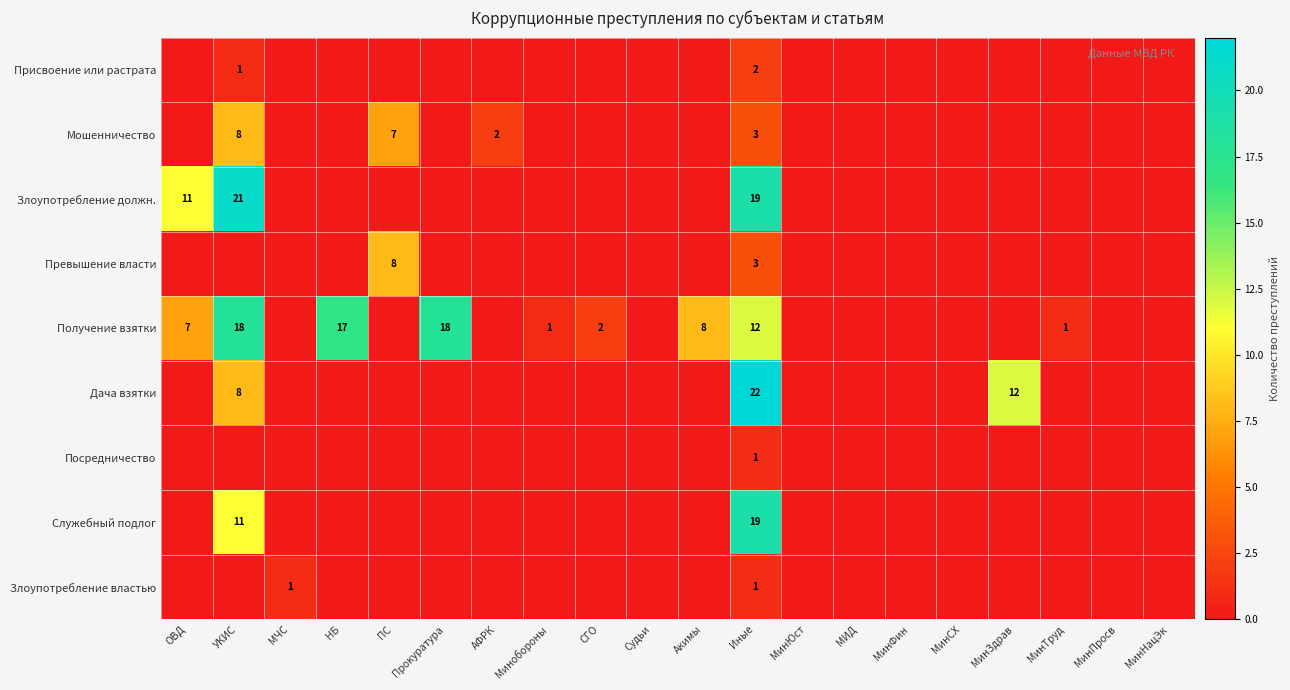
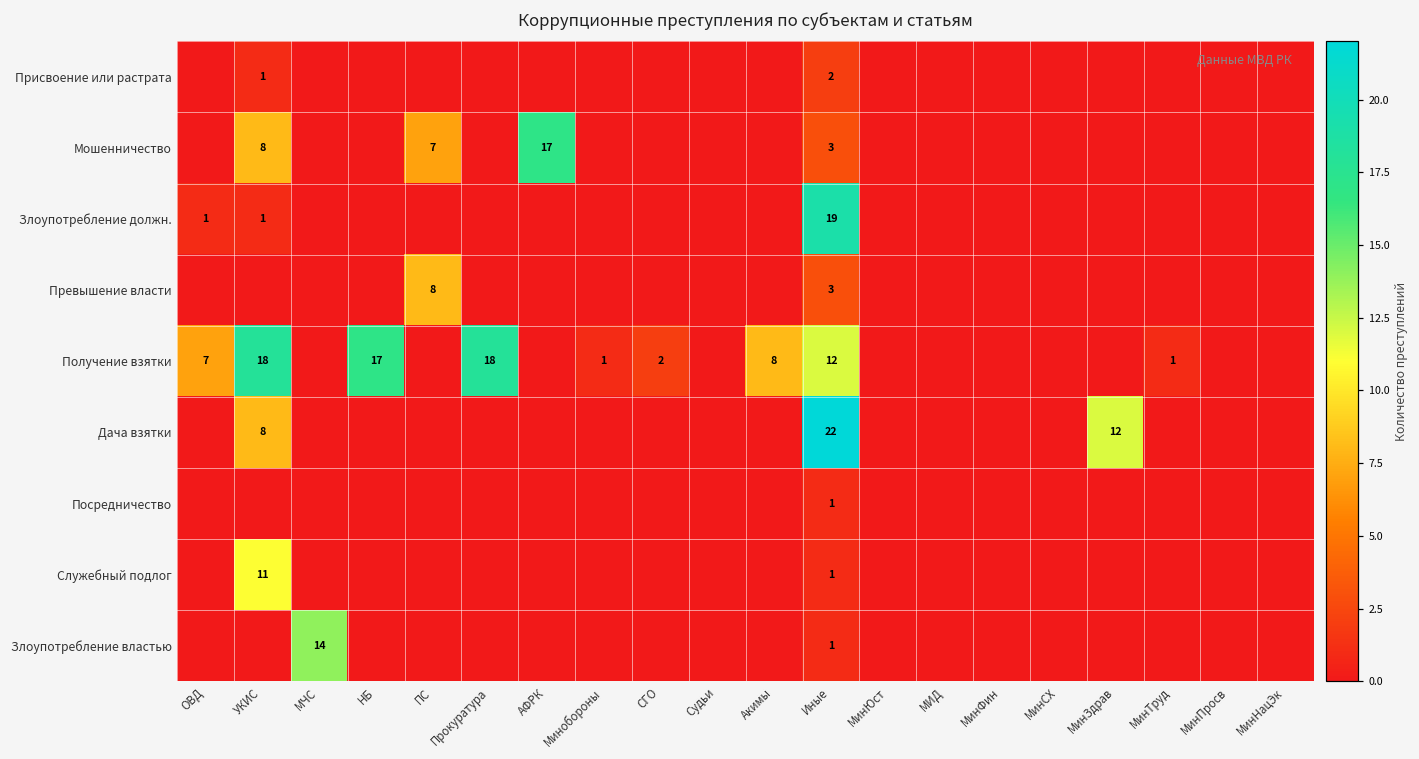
Мошенничество, АФРК: 2 -> 17
Злоупотребление должн., ОВД: 11 -> 1
Злоупотребление должн., УКИС: 21 -> 1
Служебный подлог, Иные: 19 -> 1
Злоупотребление властью, МЧС: 1 -> 14
